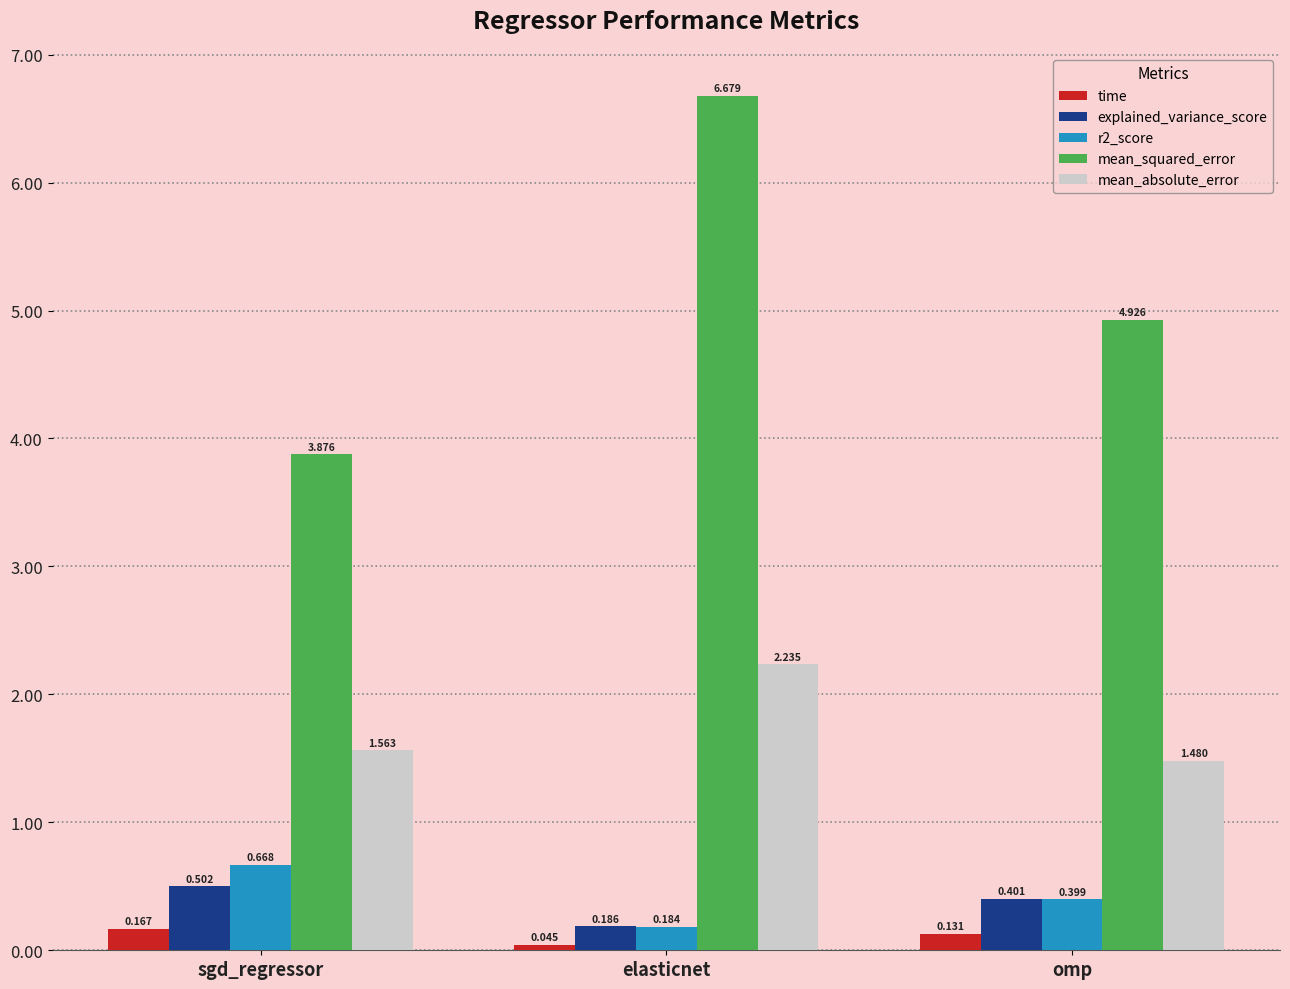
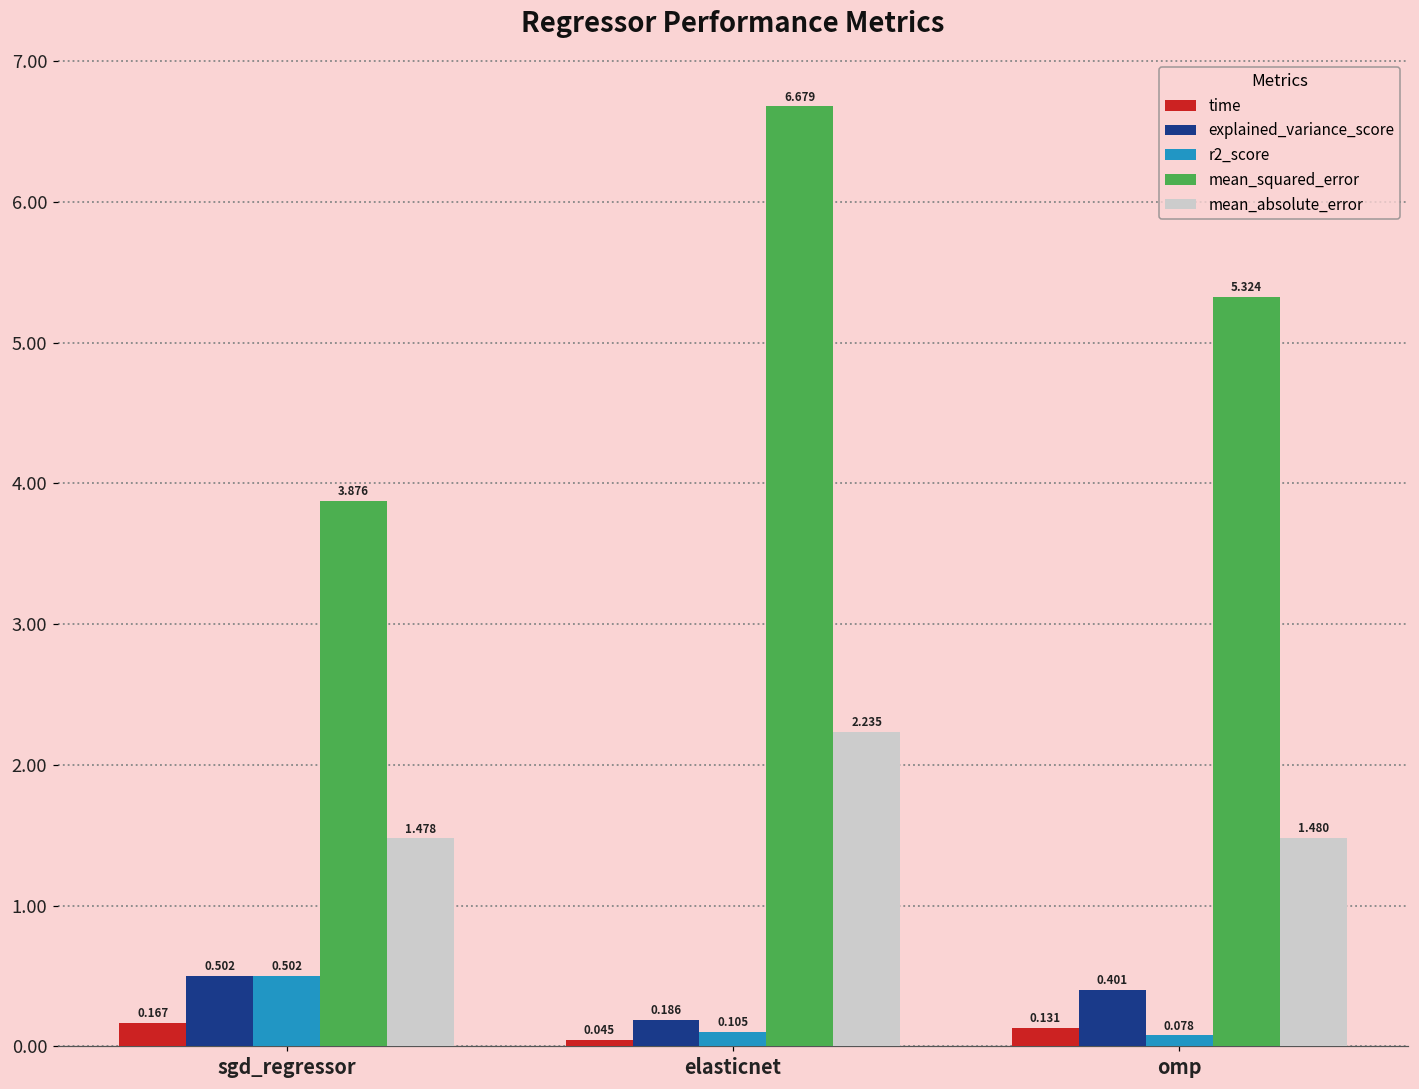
r2_score, sgd_regressor: 0.668 -> 0.502
mean_absolute_error, sgd_regressor: 1.563 -> 1.478
r2_score, elasticnet: 0.184 -> 0.105
r2_score, omp: 0.399 -> 0.078
mean_squared_error, omp: 4.926 -> 5.324
